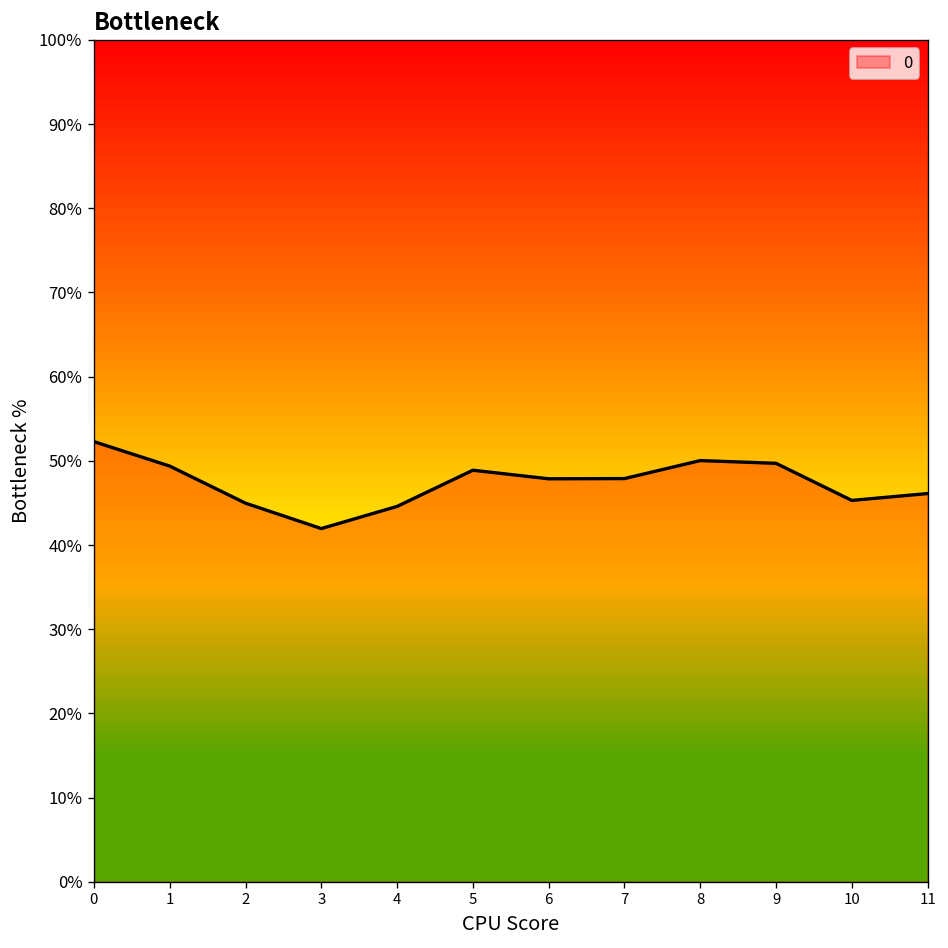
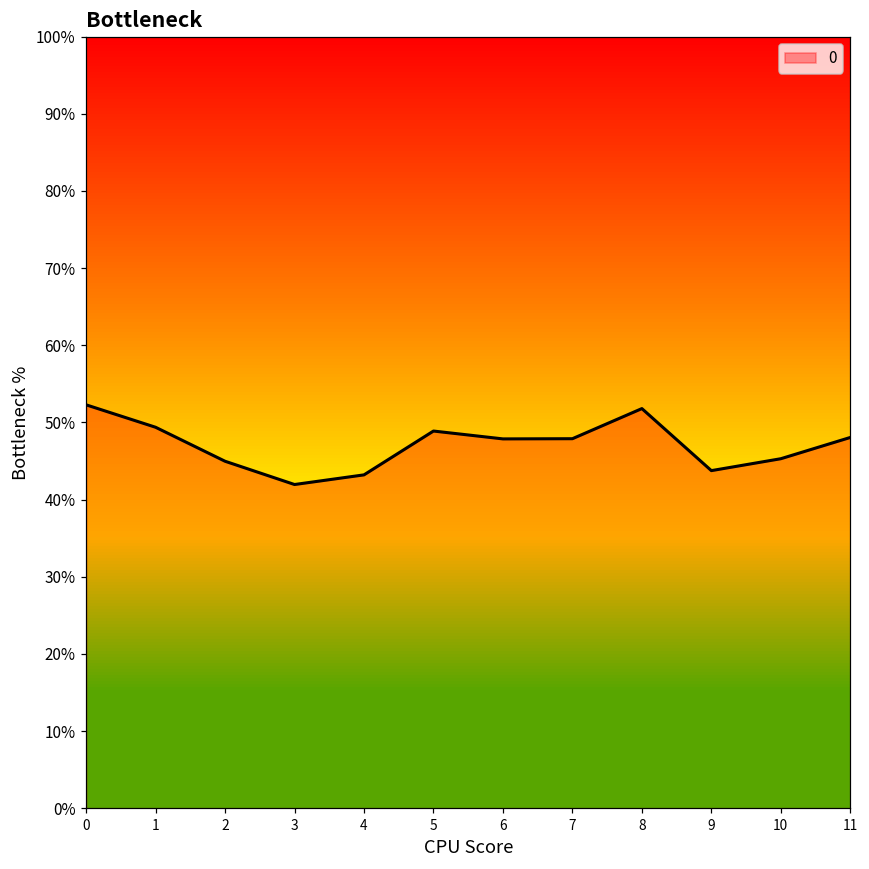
4: 45% -> 43%
8: 50% -> 52%
9: 50% -> 44%
11: 46% -> 48%
